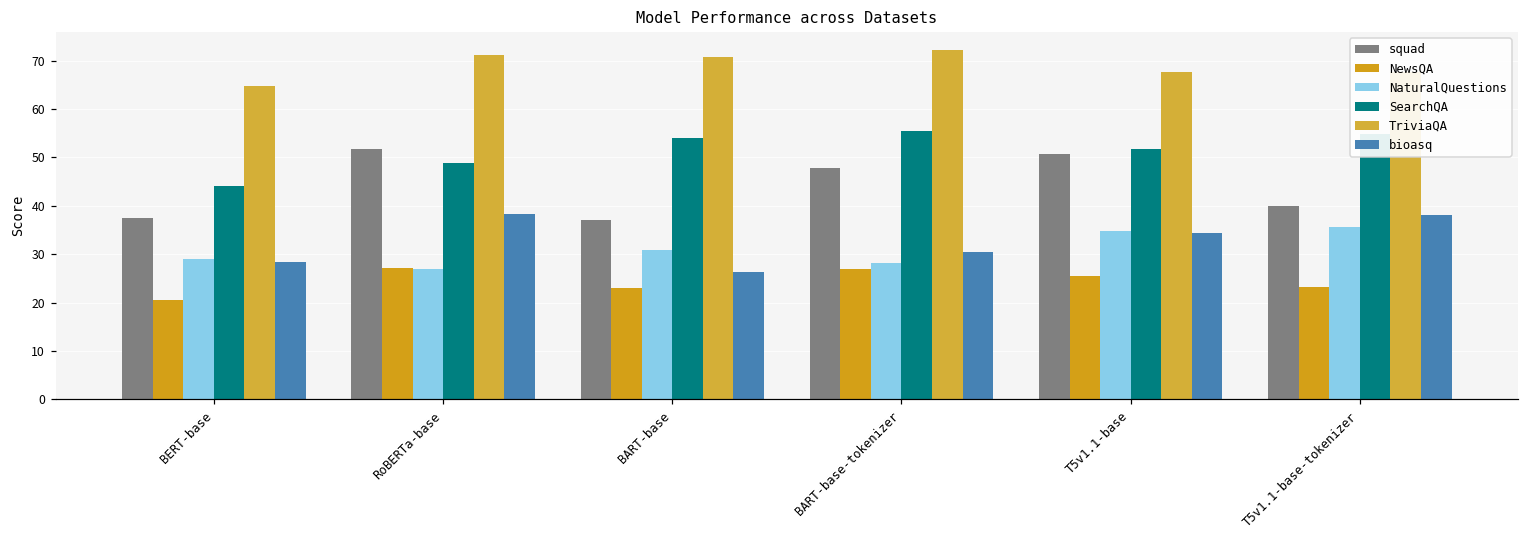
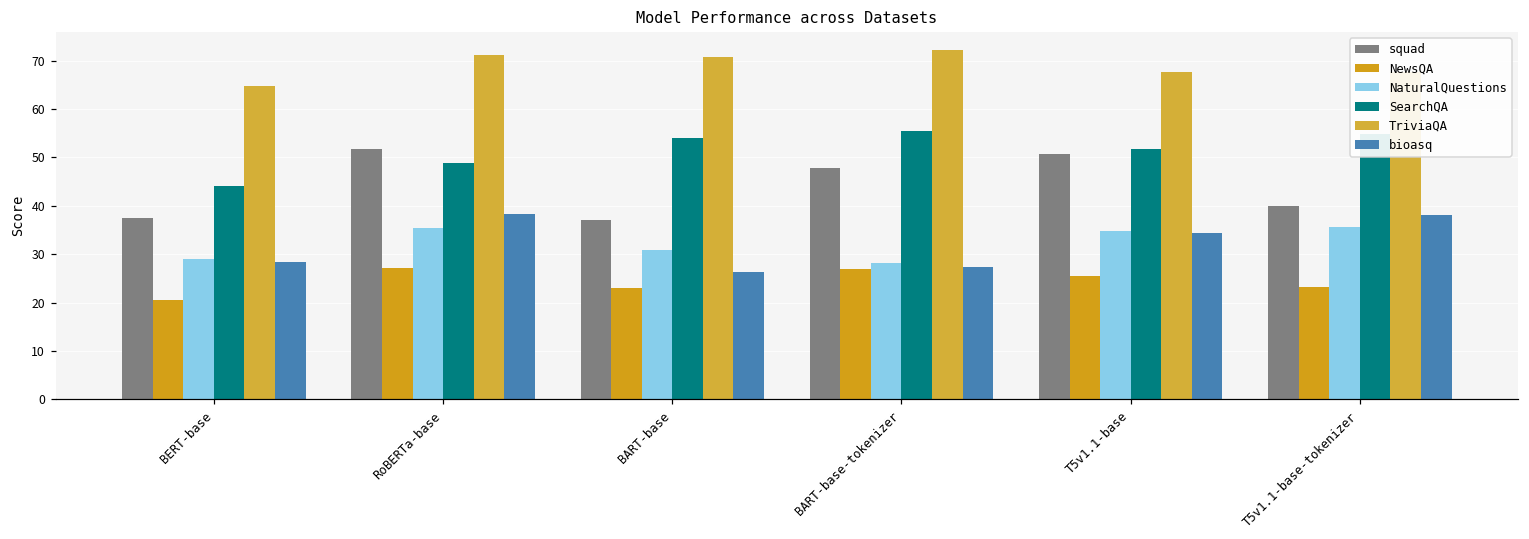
NaturalQuestions, RoBERTa-base: 27 -> 35
bioasq, BART-base-tokenizer: 30 -> 27
